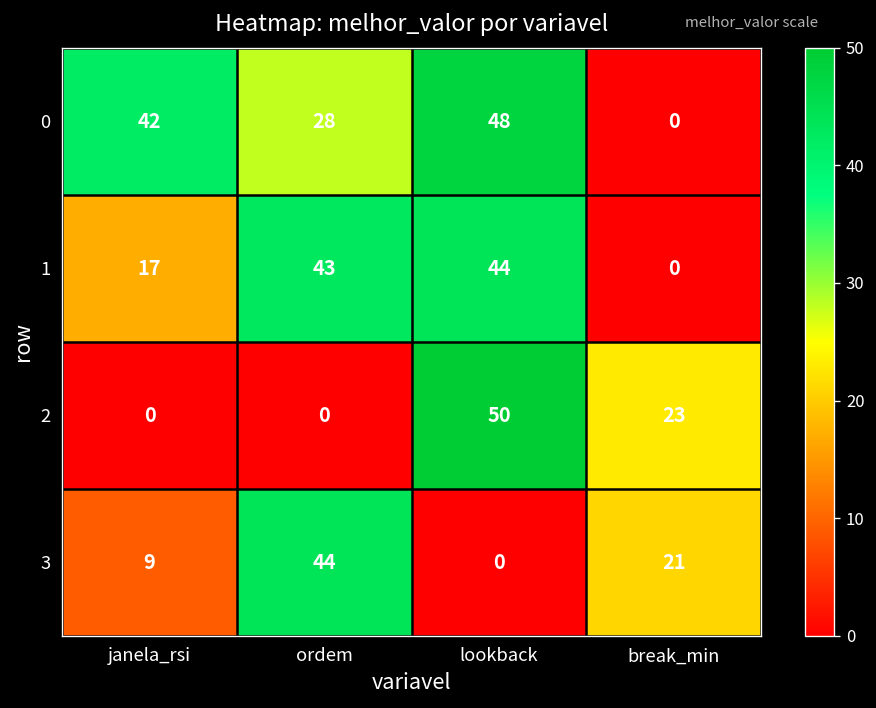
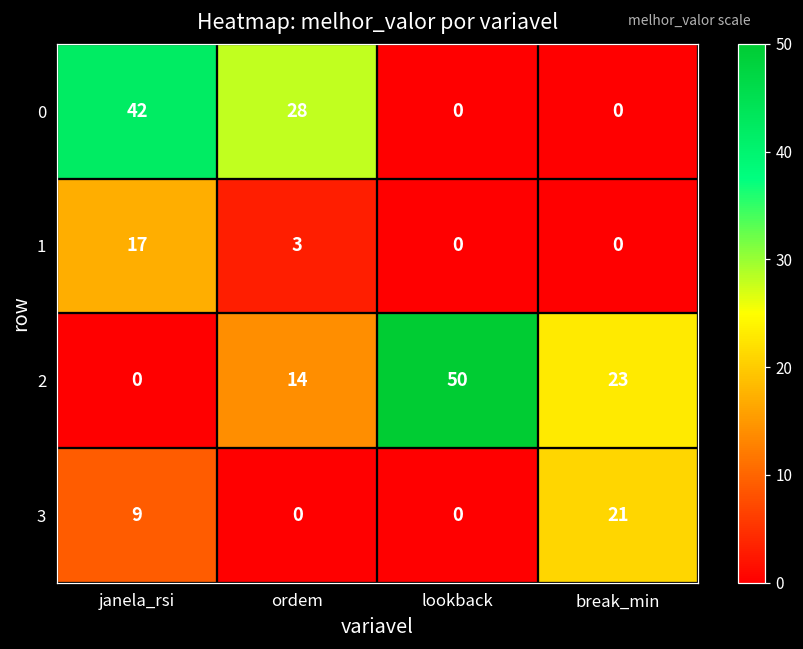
0, lookback: 48 -> 0
1, ordem: 43 -> 3
1, lookback: 44 -> 0
2, ordem: 0 -> 14
3, ordem: 44 -> 0
